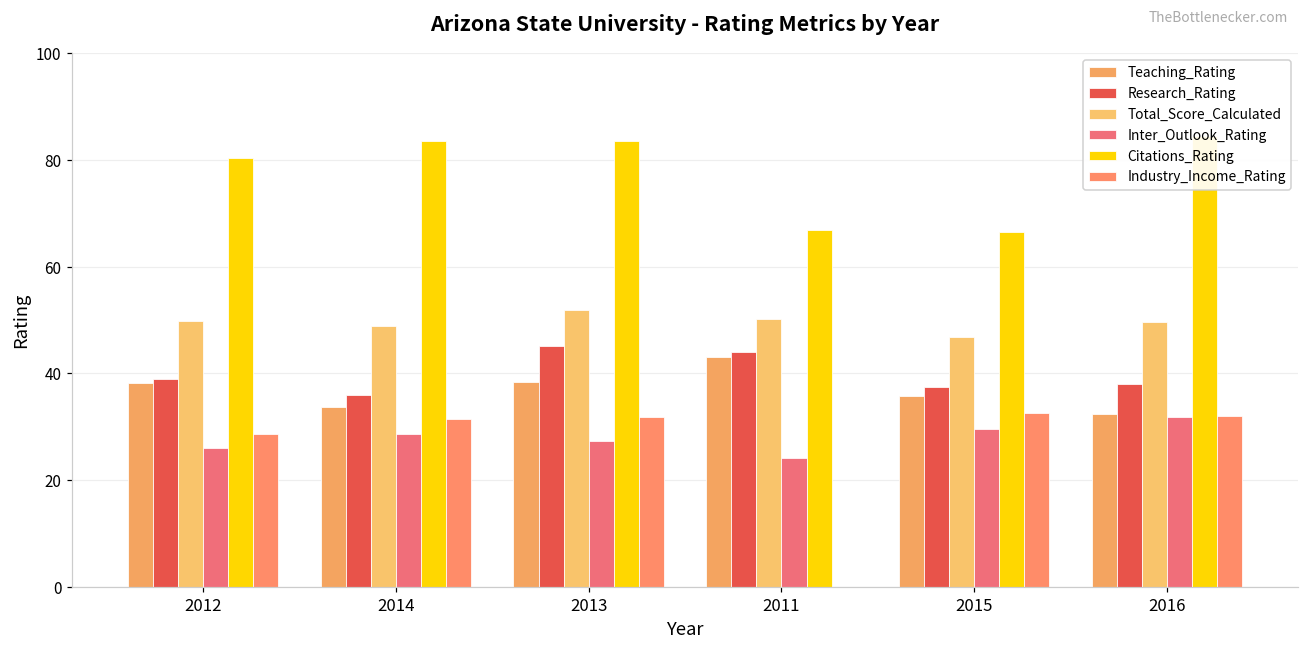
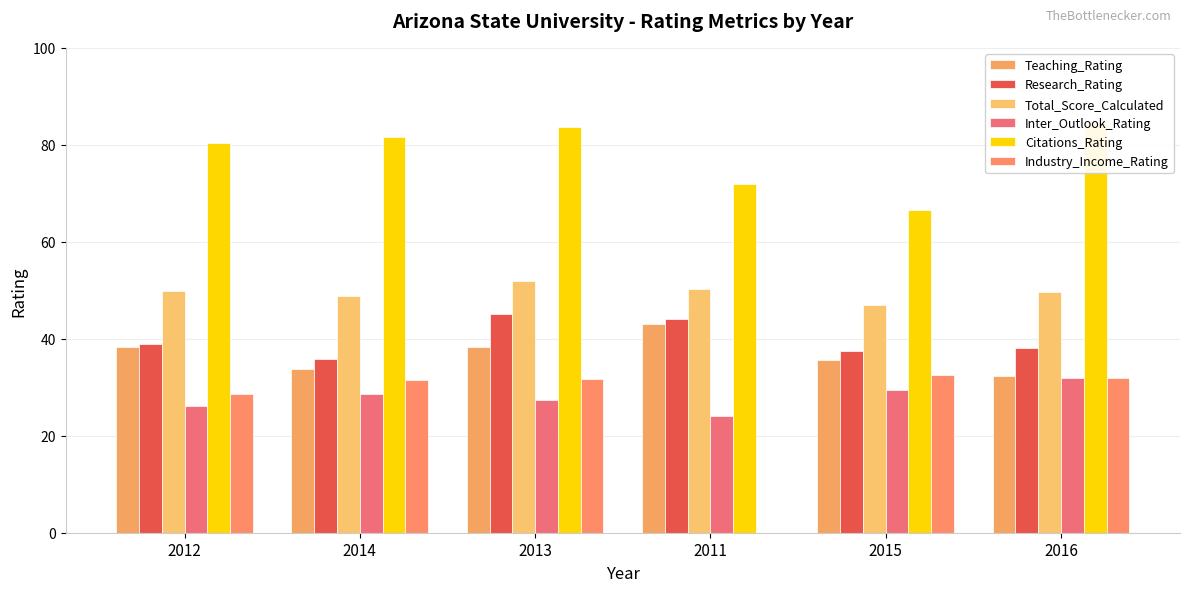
Citations_Rating, 2014: 84 -> 82
Citations_Rating, 2011: 67 -> 72
